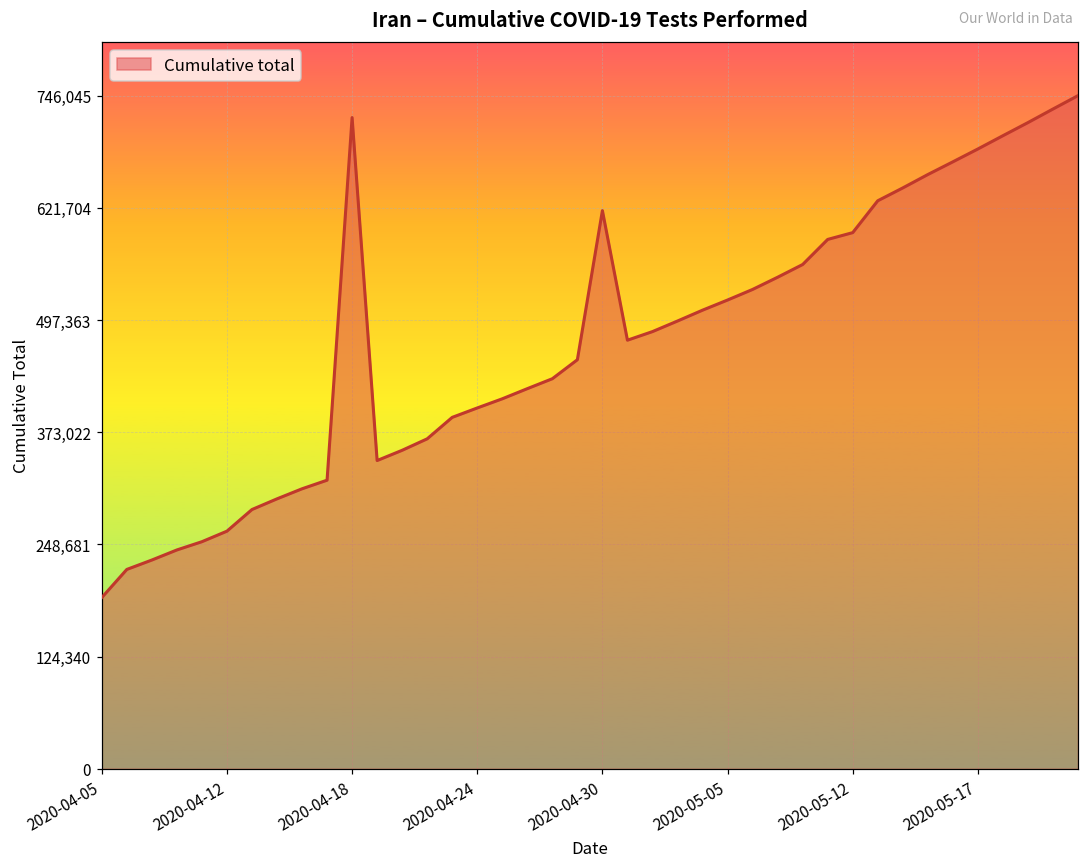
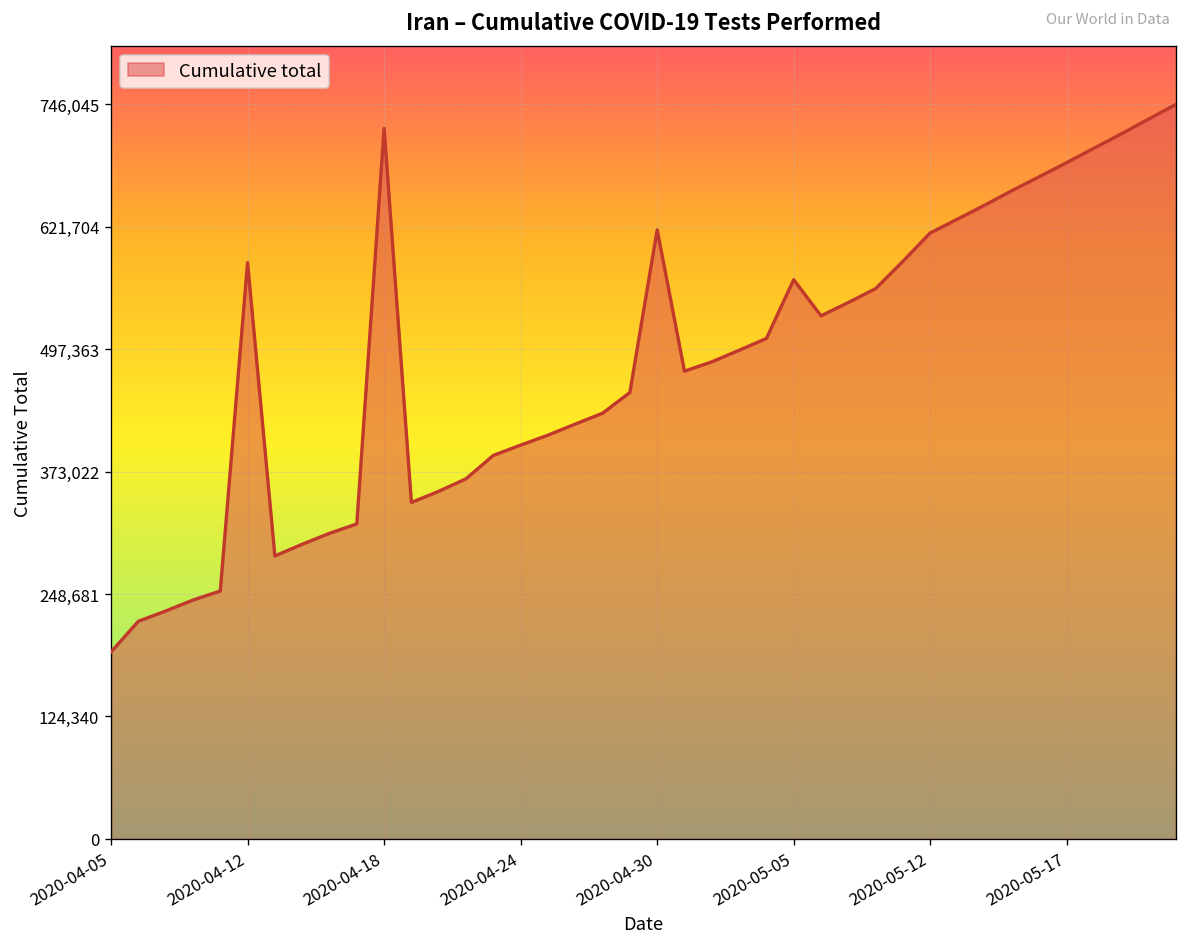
2020-04-12: 260,000 -> 590,000
2020-05-05: 520,000 -> 570,000
2020-05-12: 590,000 -> 620,000
